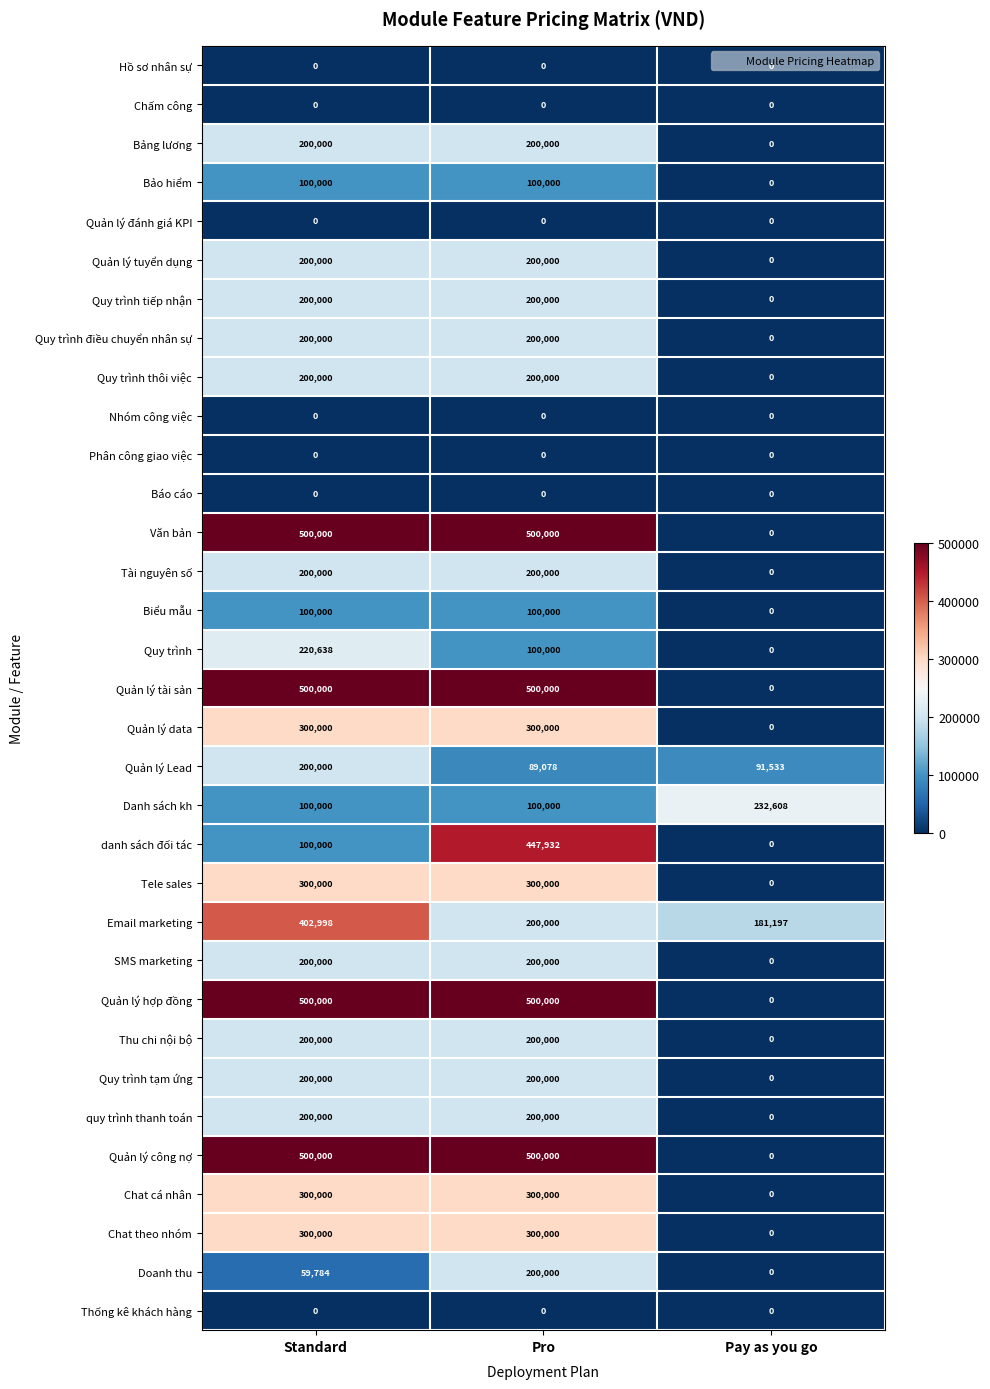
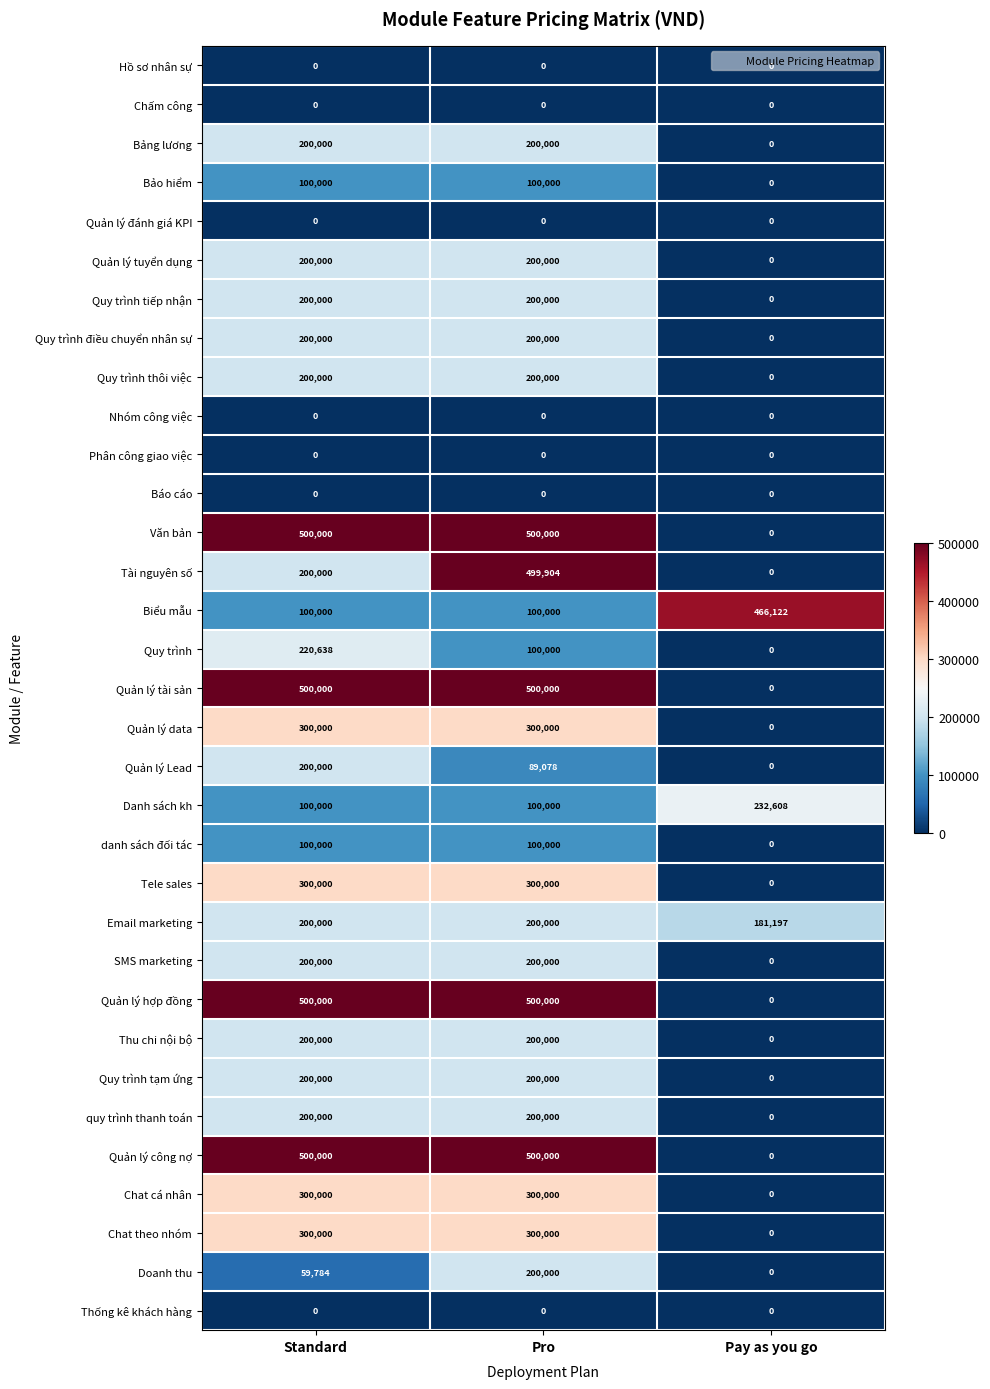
Tài nguyên số, Pro: 200,000 -> 499,904
Biểu mẫu, Pay as you go: 0 -> 466,122
Quản lý Lead, Pay as you go: 91,533 -> 0
danh sách đối tác, Pro: 447,932 -> 100,000
Email marketing, Standard: 402,998 -> 200,000
